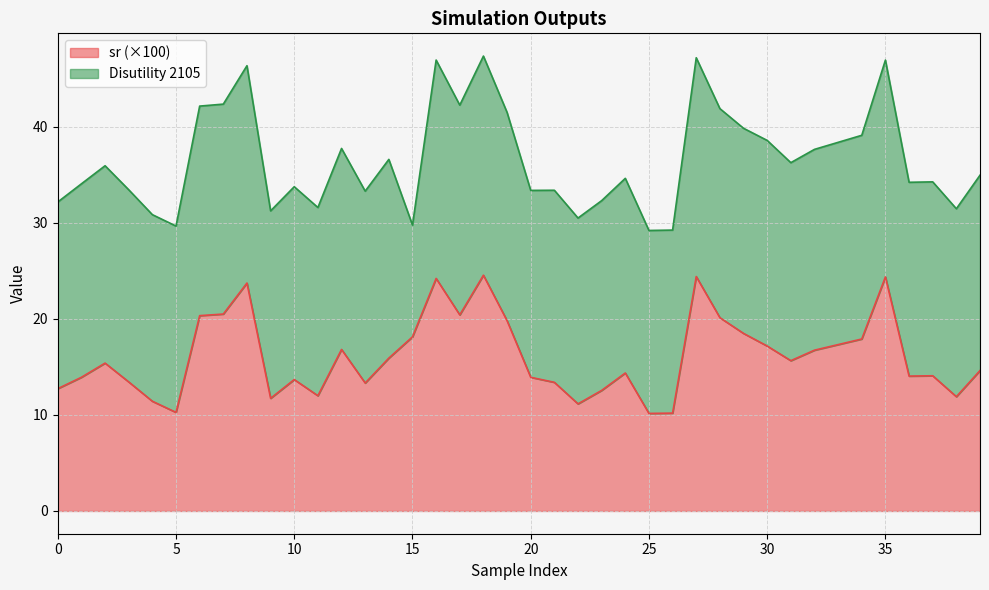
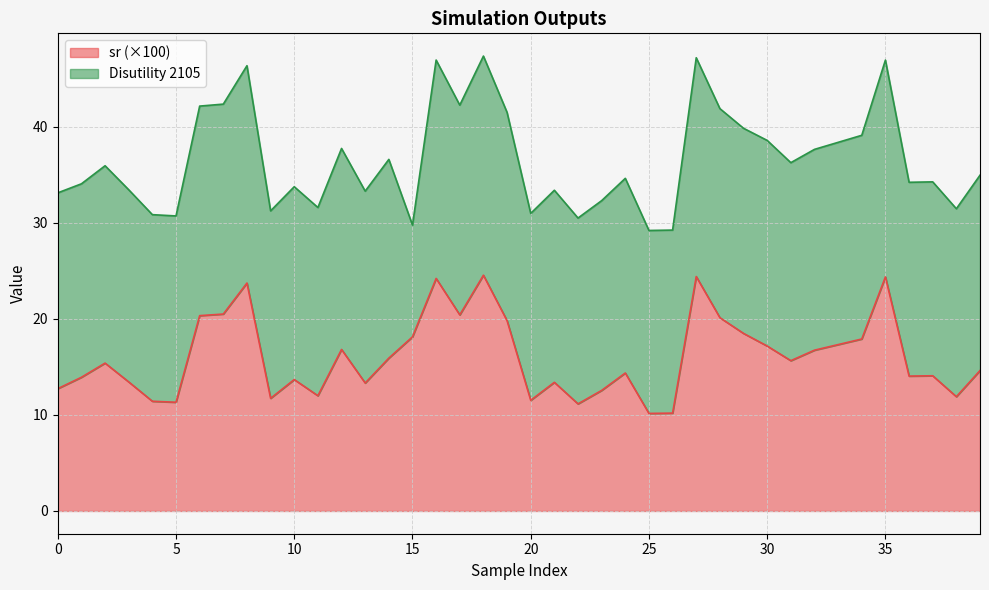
Disutility 2105, 0: 19 -> 20
sr (×100), 5: 10 -> 11
sr (×100), 20: 14 -> 12
